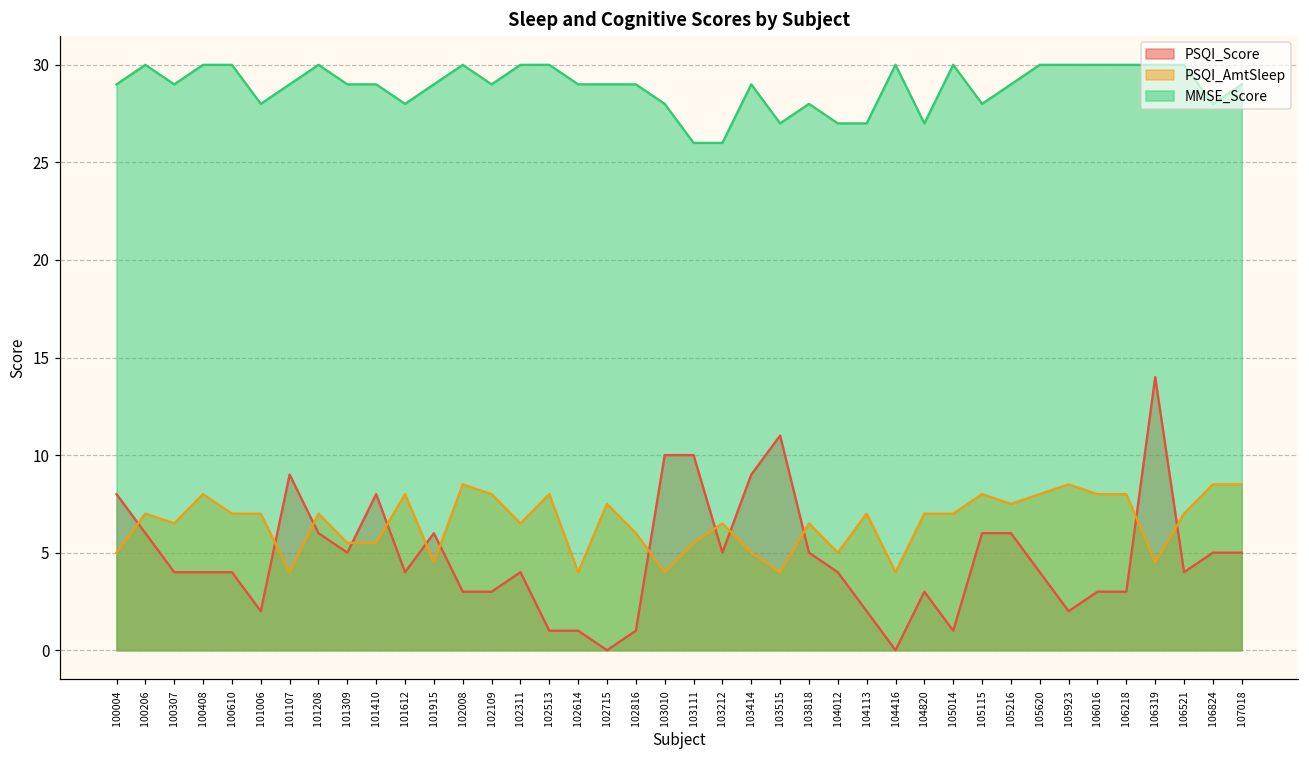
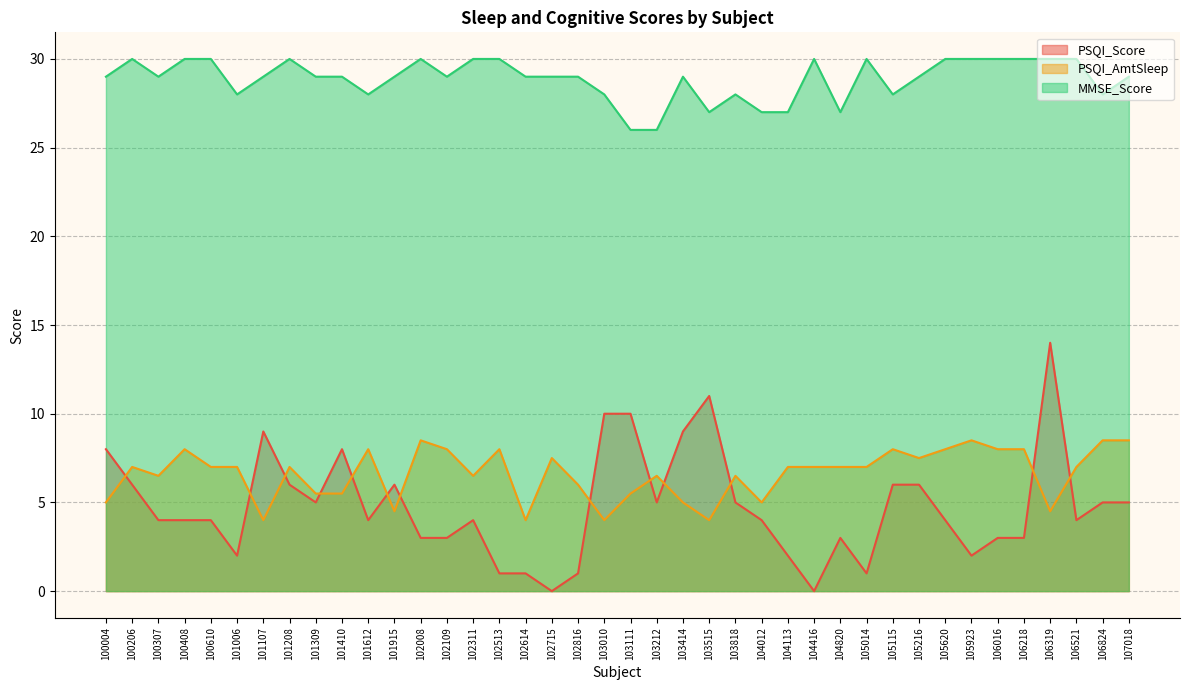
PSQI_AmtSleep, 104416: 4 -> 7
